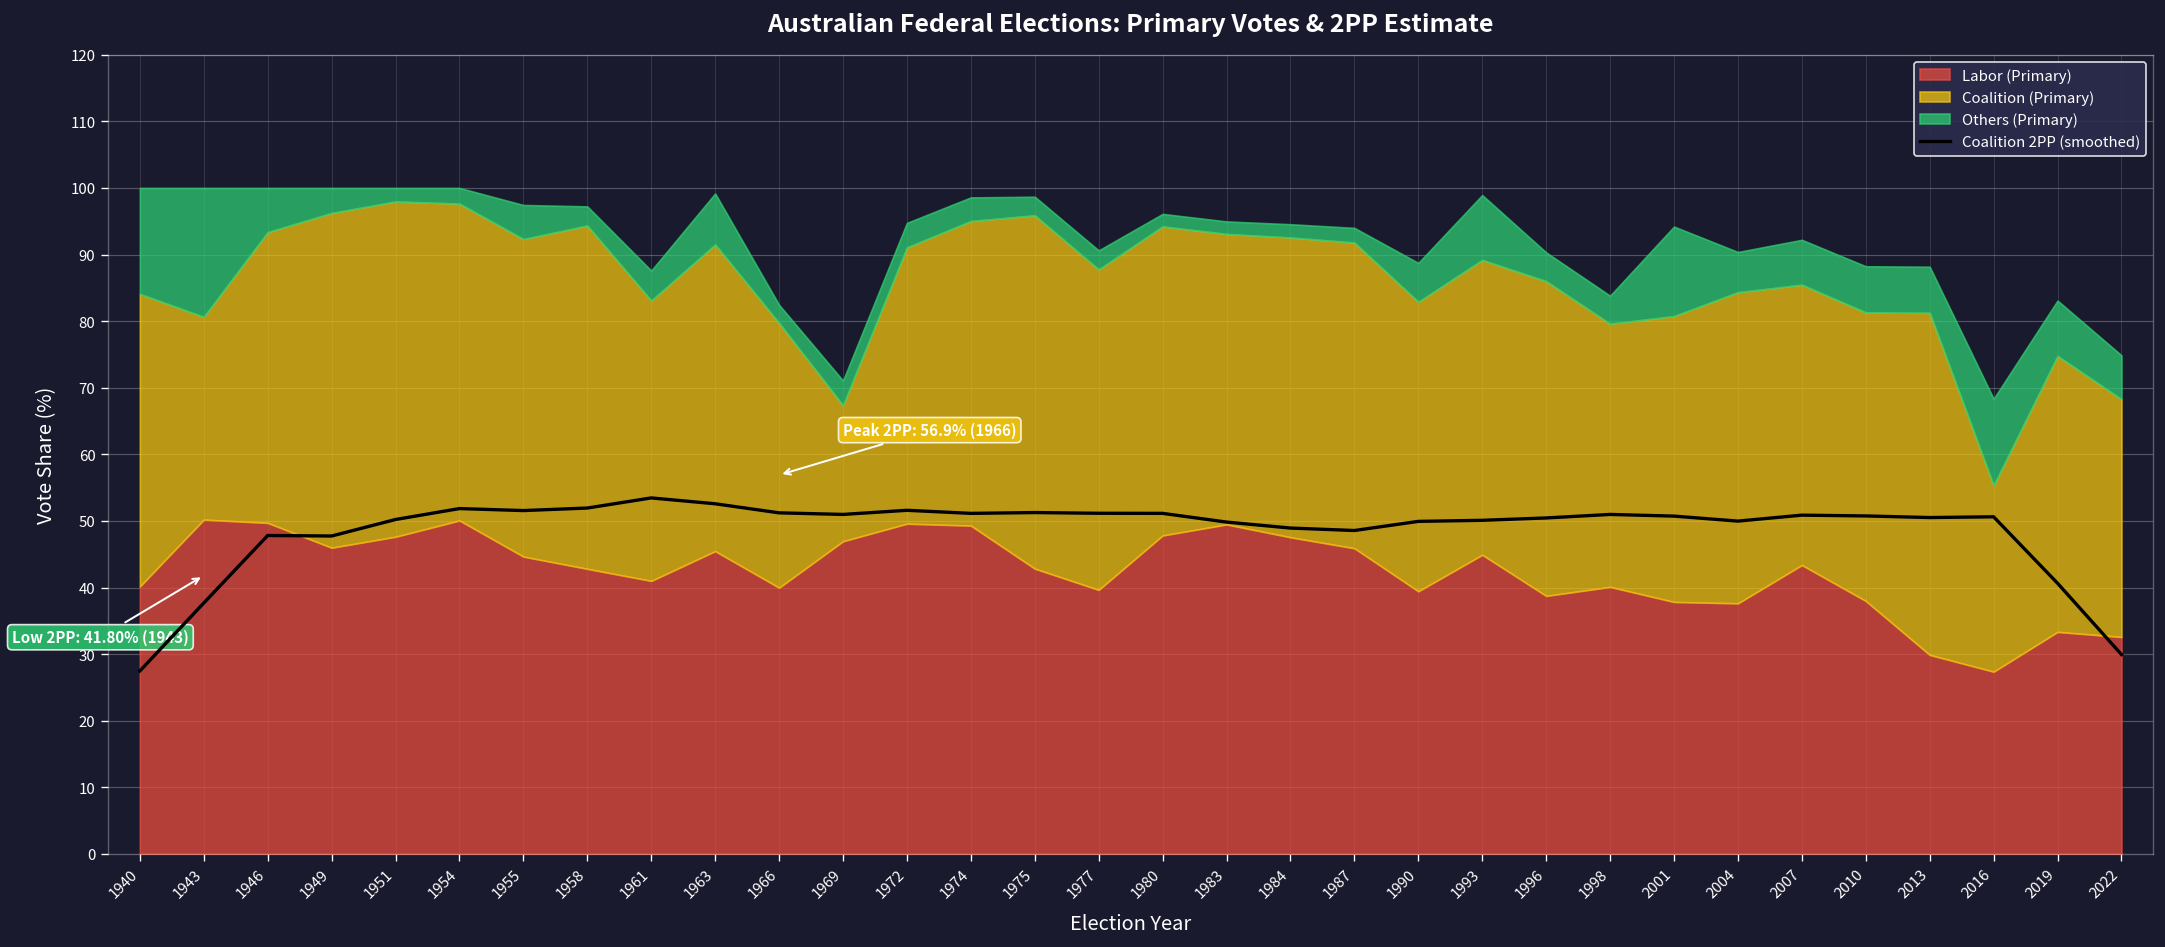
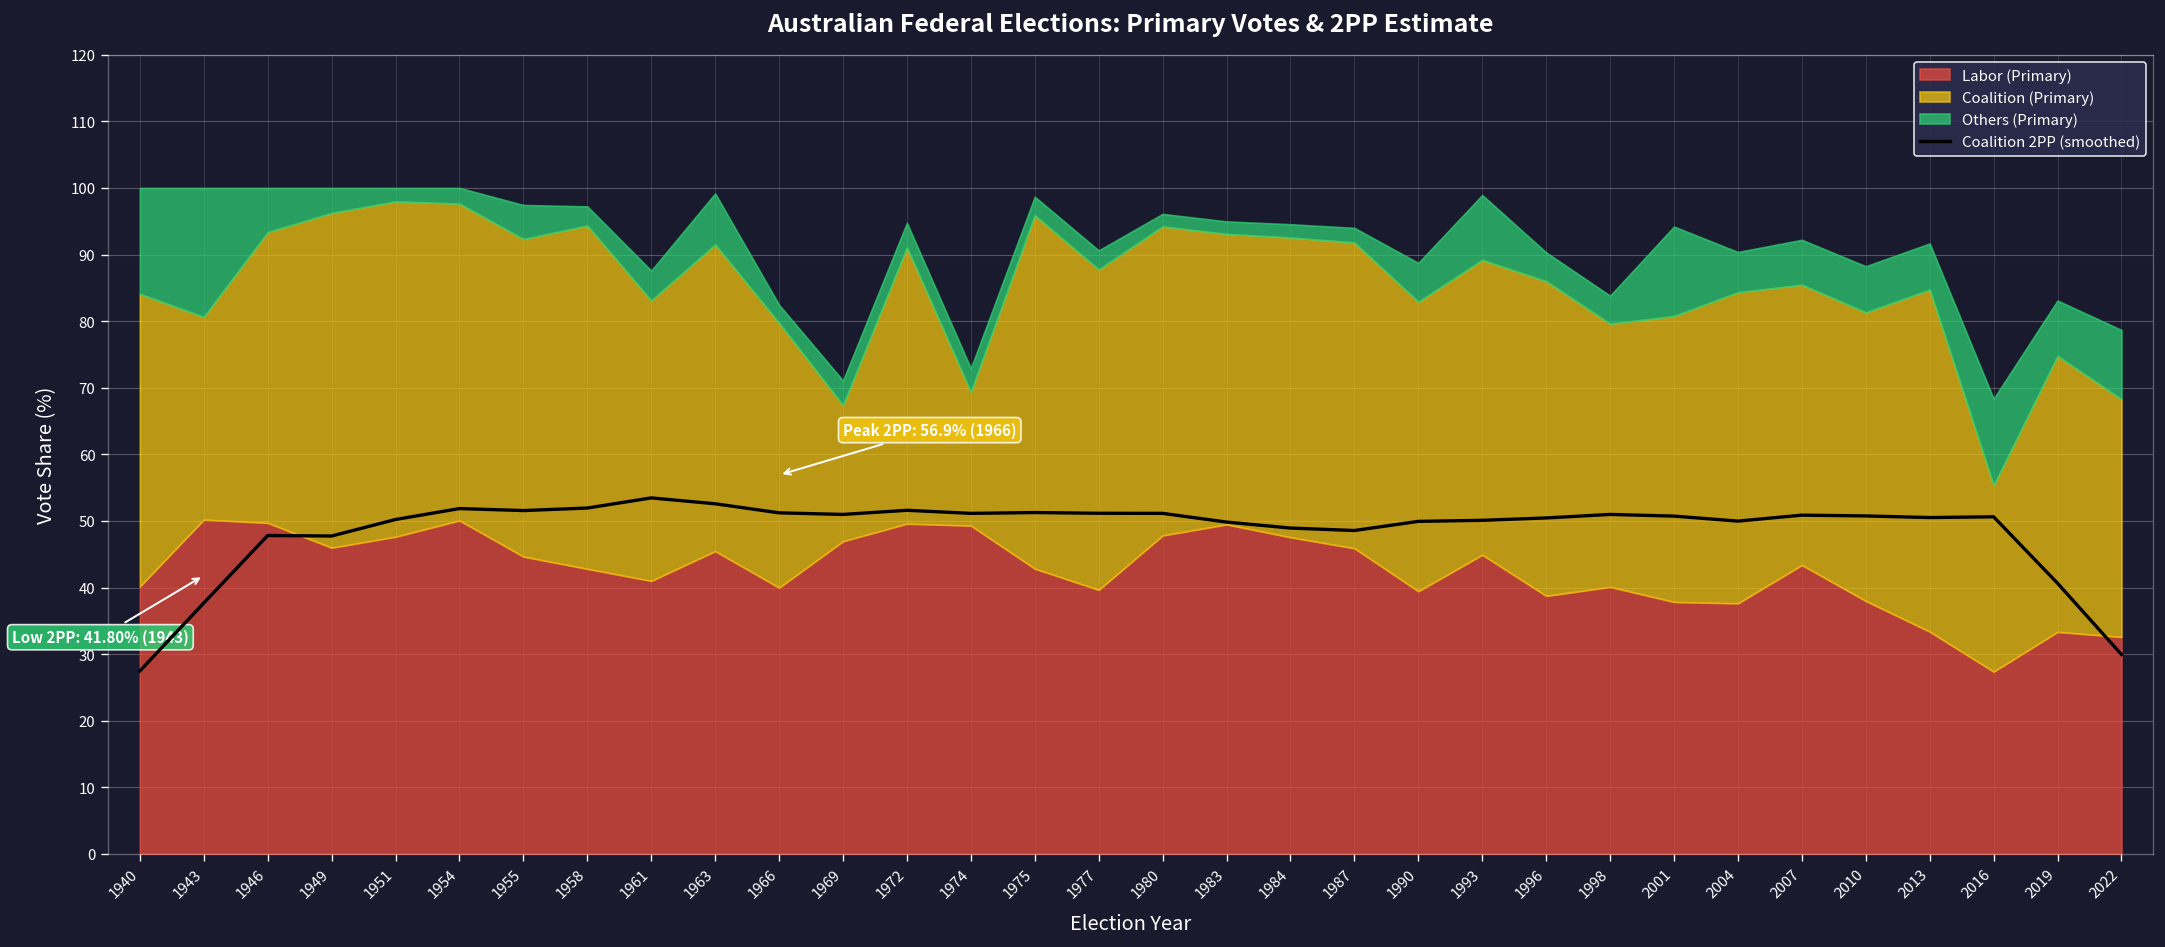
Coalition (Primary), 1974: 46 -> 20
Labor (Primary), 2013: 30 -> 33
Others (Primary), 2022: 7 -> 10
